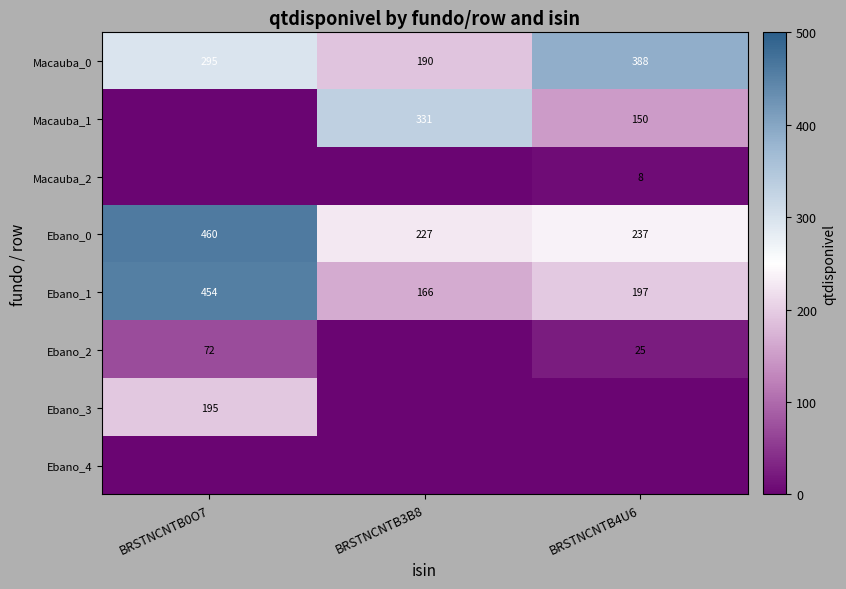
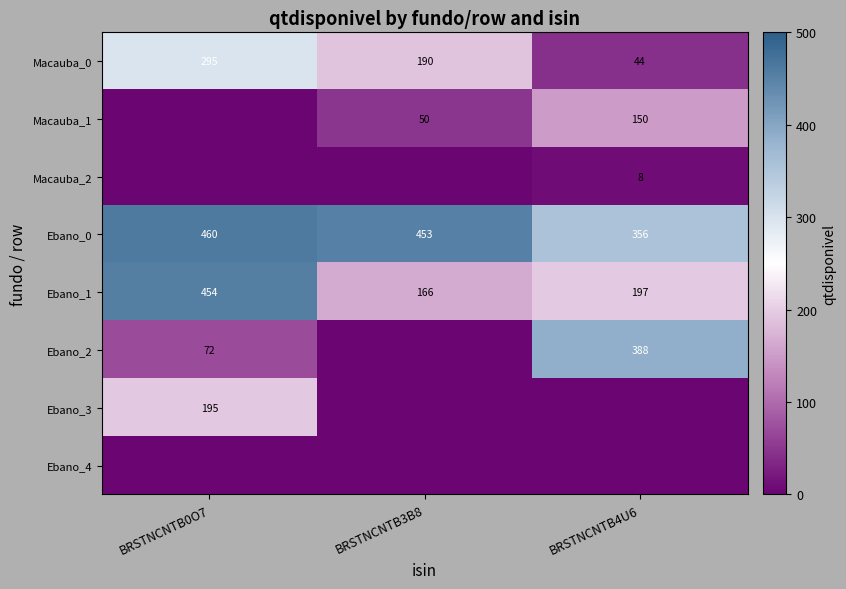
Macauba_0, BRSTNCNTB4U6: 388 -> 44
Macauba_1, BRSTNCNTB3B8: 331 -> 50
Ebano_0, BRSTNCNTB3B8: 227 -> 453
Ebano_0, BRSTNCNTB4U6: 237 -> 356
Ebano_2, BRSTNCNTB4U6: 25 -> 388
